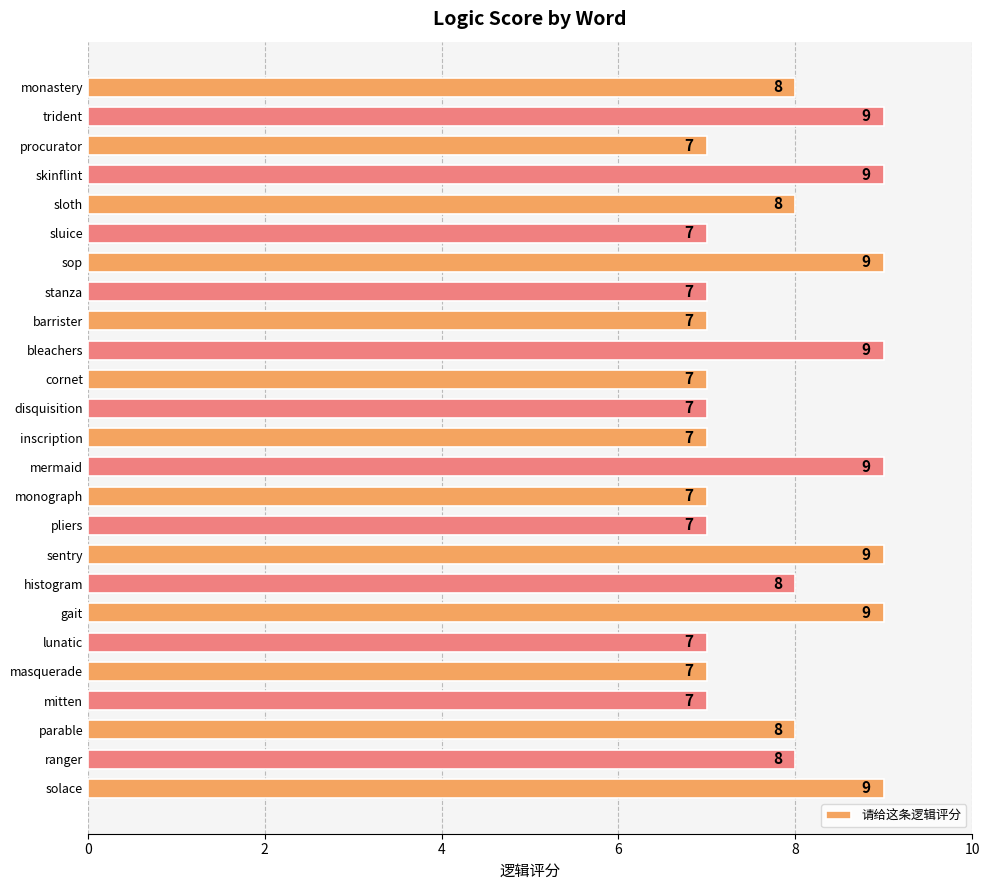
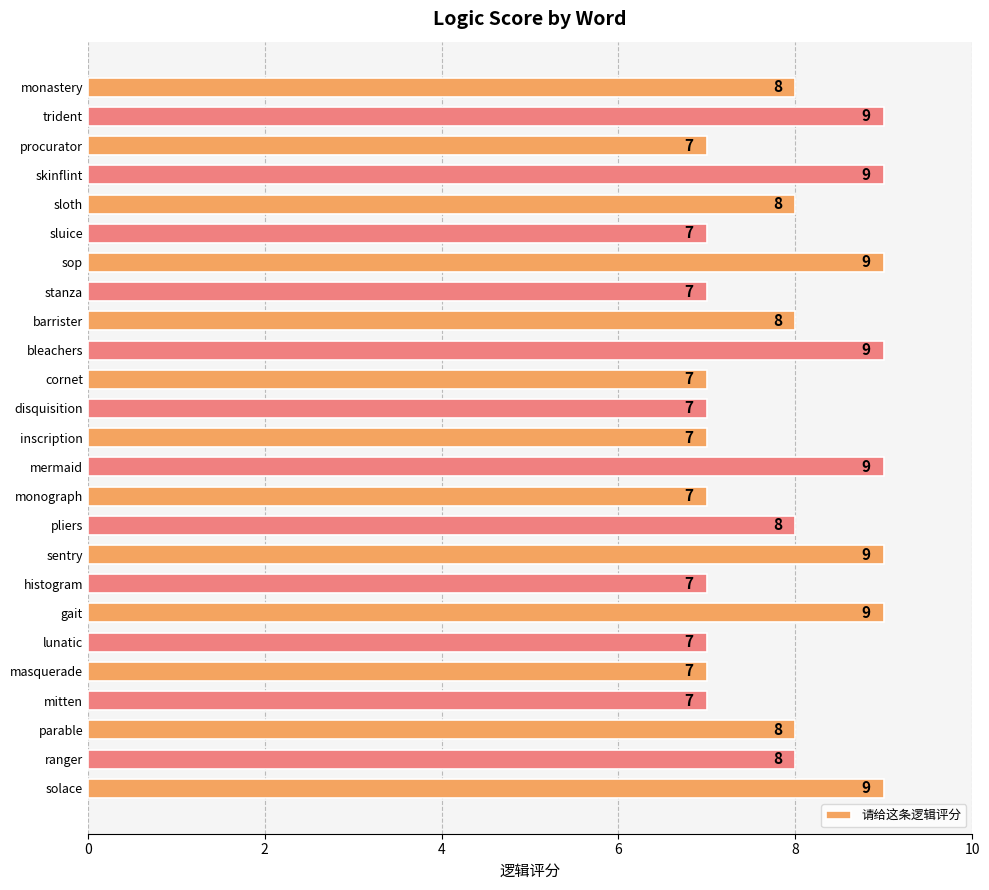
barrister: 7 -> 8
pliers: 7 -> 8
histogram: 8 -> 7
